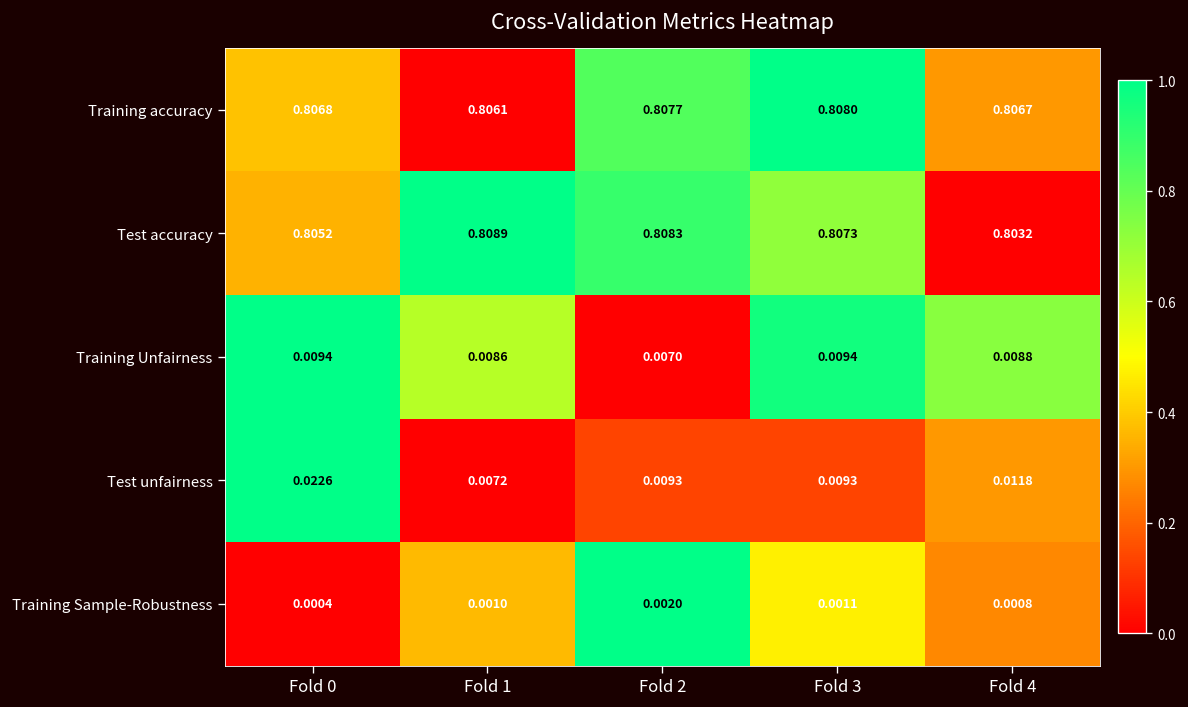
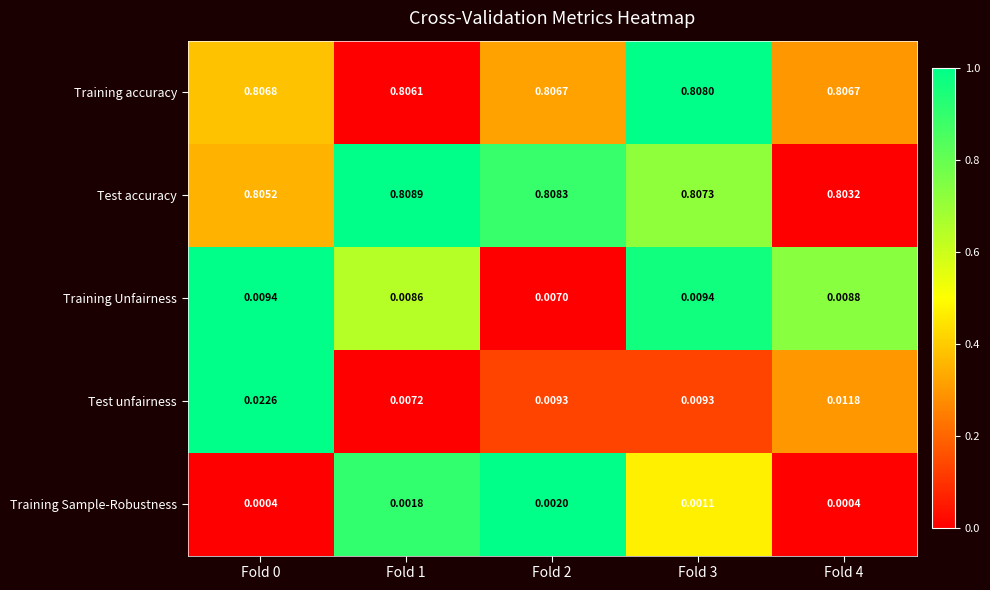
Training accuracy, Fold 2: 0.8077 -> 0.8067
Training Sample-Robustness, Fold 1: 0.0010 -> 0.0018
Training Sample-Robustness, Fold 4: 0.0008 -> 0.0004
